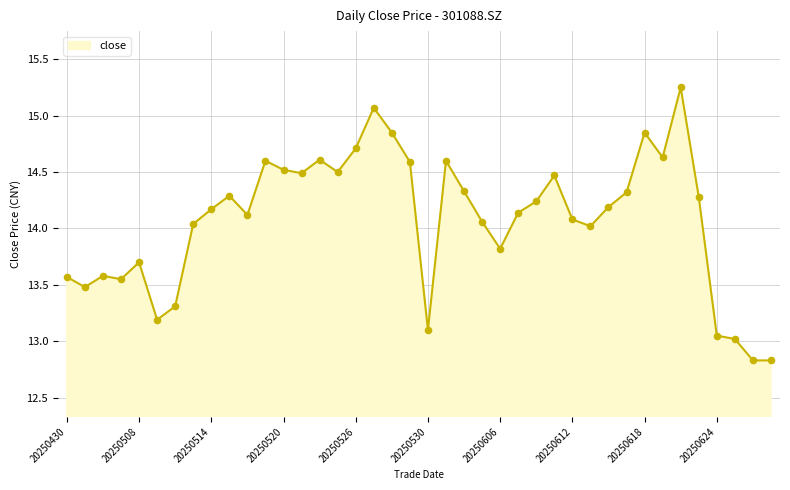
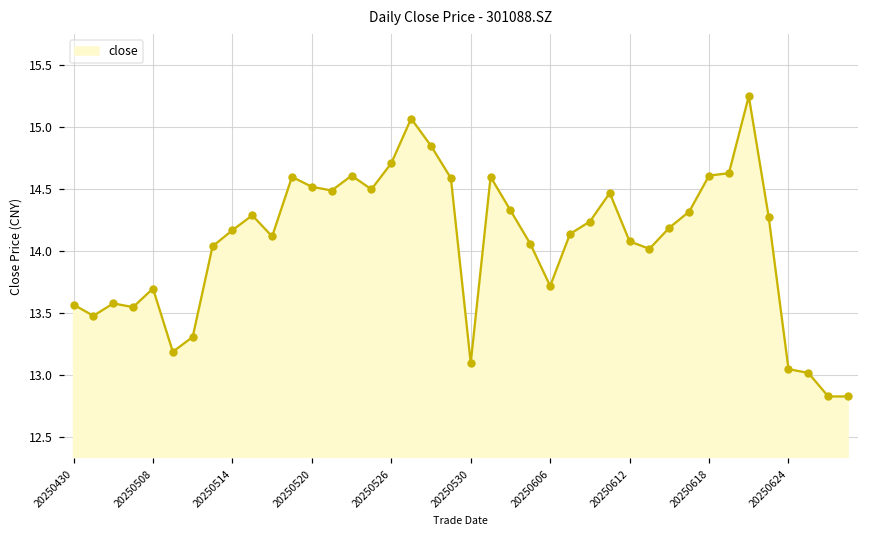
20250606: 13.82 -> 13.72
20250618: 14.85 -> 14.61
